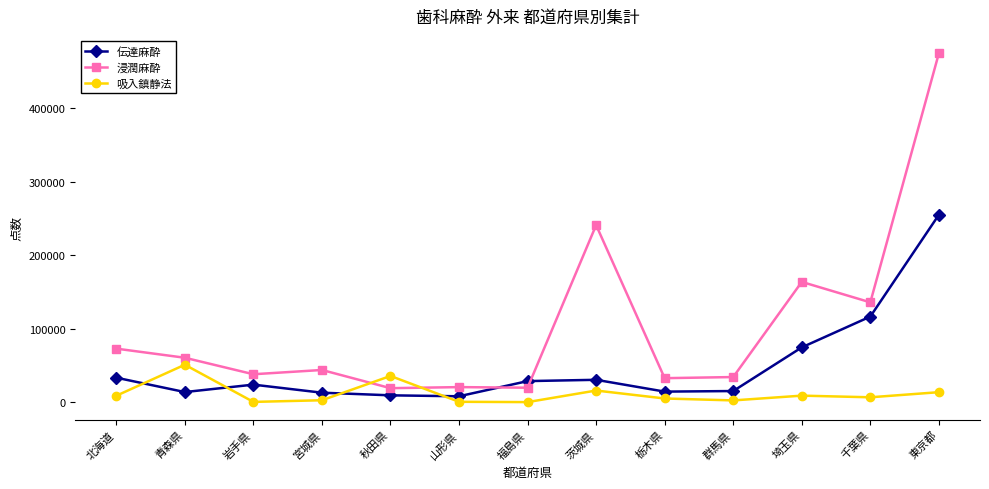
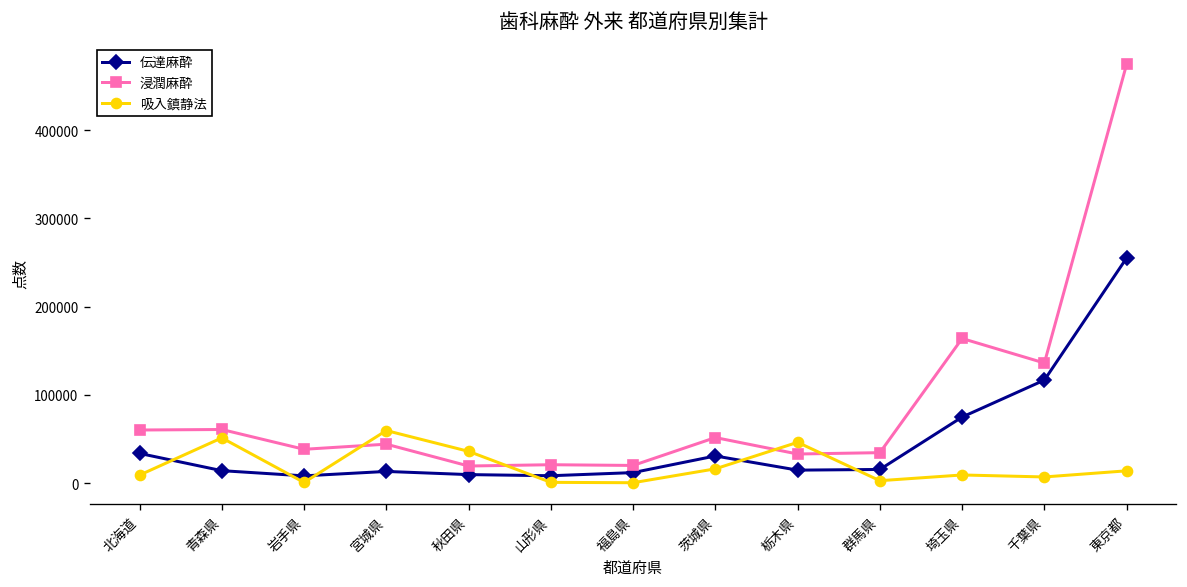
浸潤麻酔, 北海道: 70000 -> 60000
伝達麻酔, 岩手県: 20000 -> 10000
吸入鎮静法, 宮城県: 0 -> 60000
伝達麻酔, 福島県: 30000 -> 10000
浸潤麻酔, 茨城県: 240000 -> 50000
吸入鎮静法, 栃木県: 10000 -> 50000
